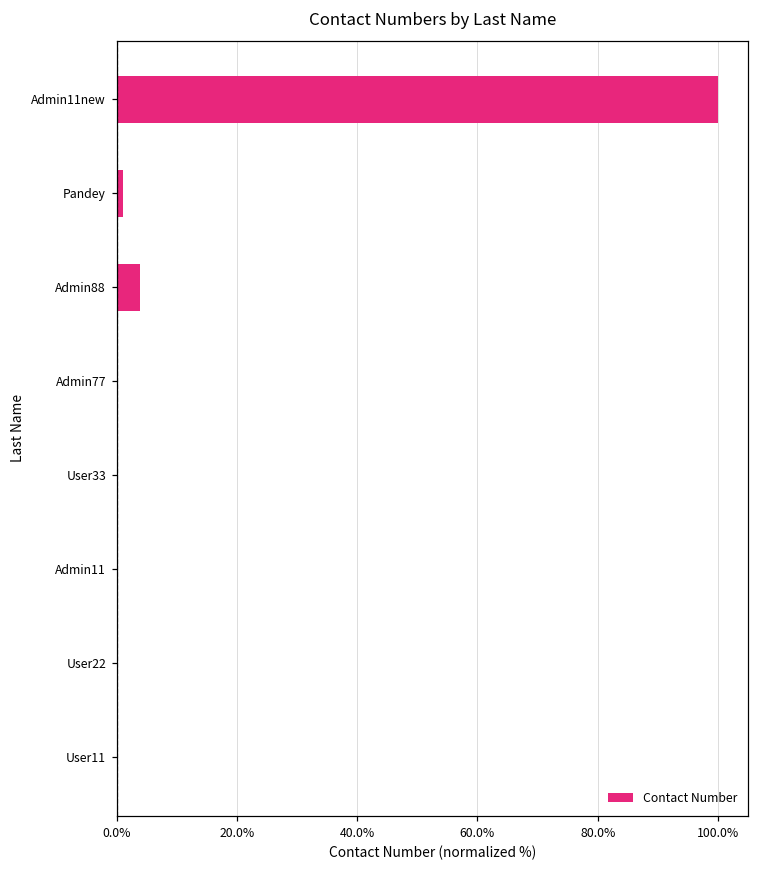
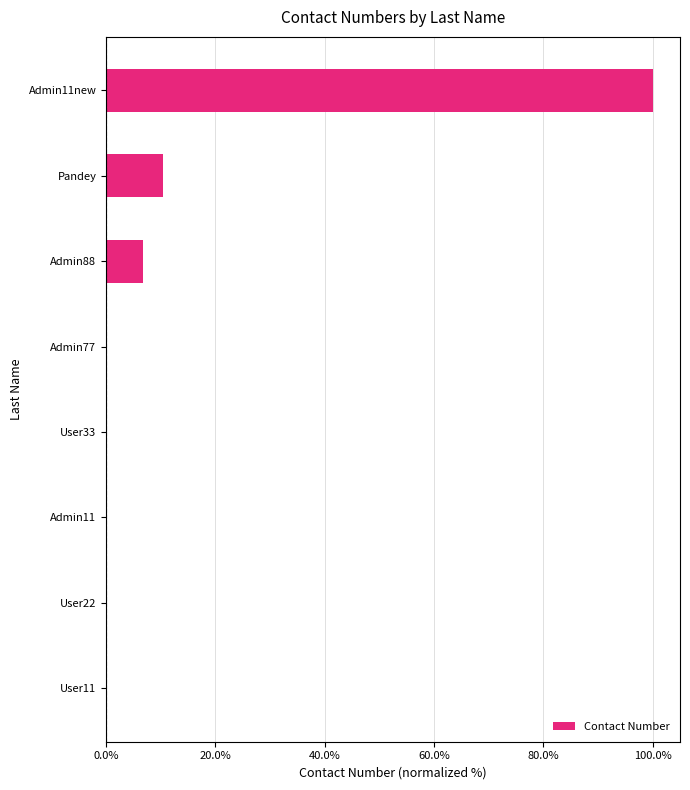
Pandey: 1% -> 10%
Admin88: 4% -> 7%
